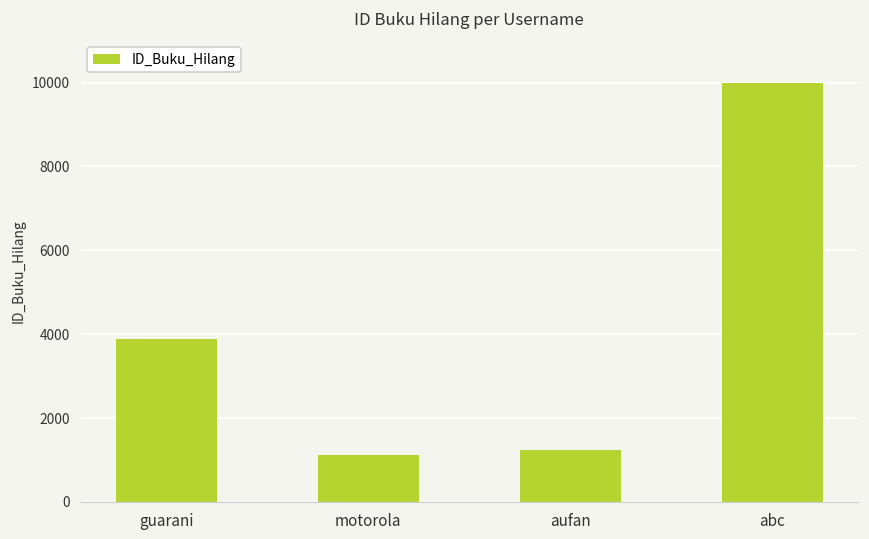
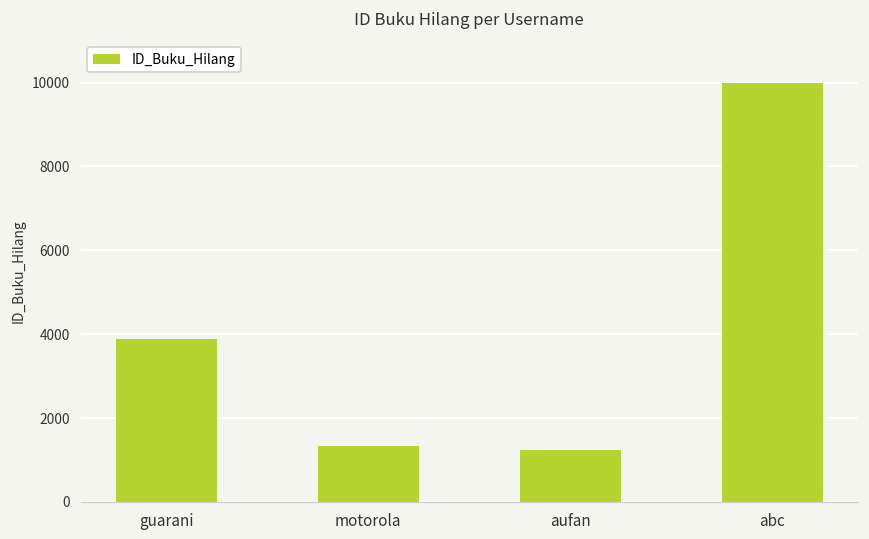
motorola: 1100 -> 1300
